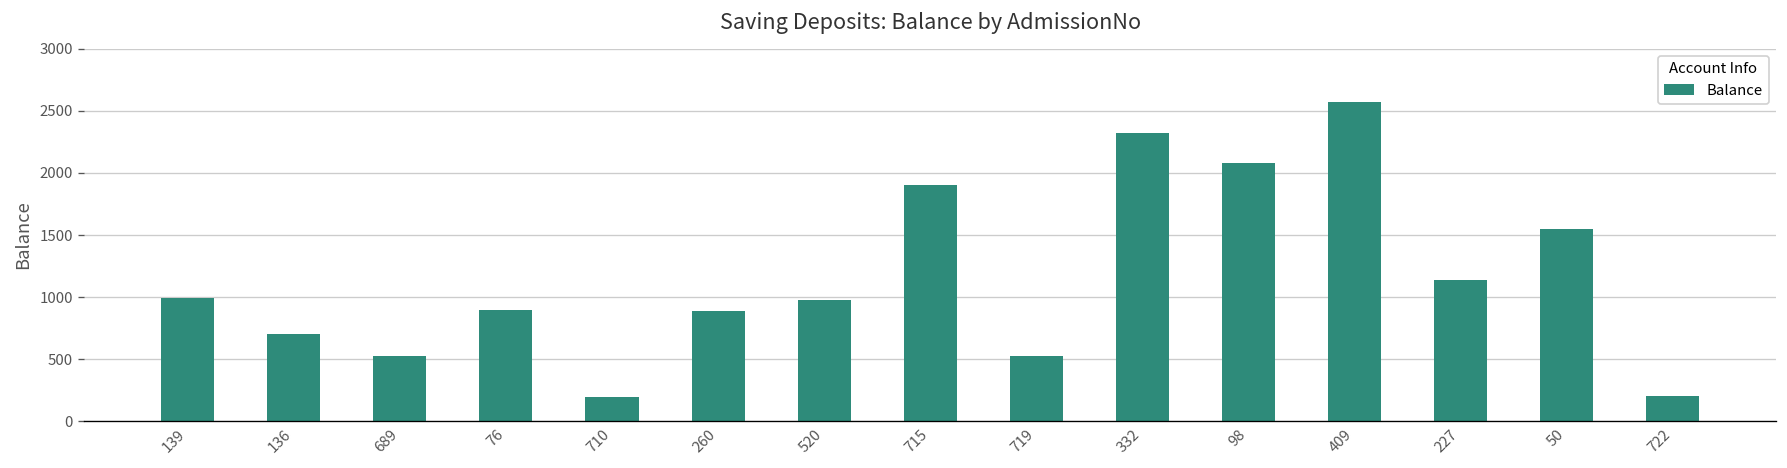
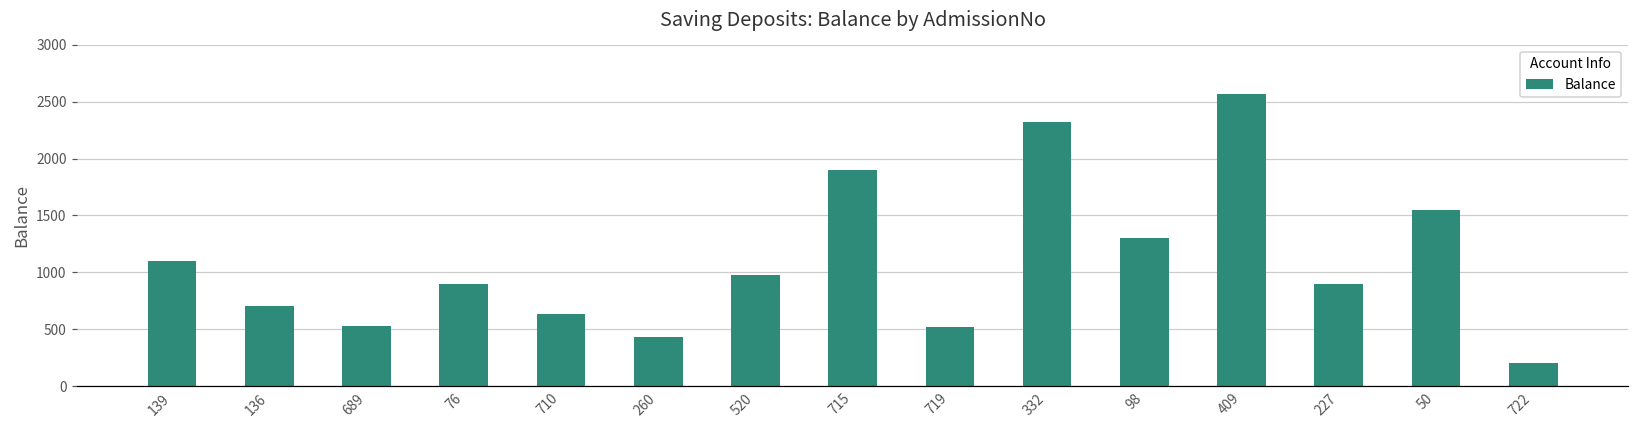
139: 990 -> 1100
710: 190 -> 630
260: 890 -> 440
98: 2080 -> 1300
227: 1140 -> 900
